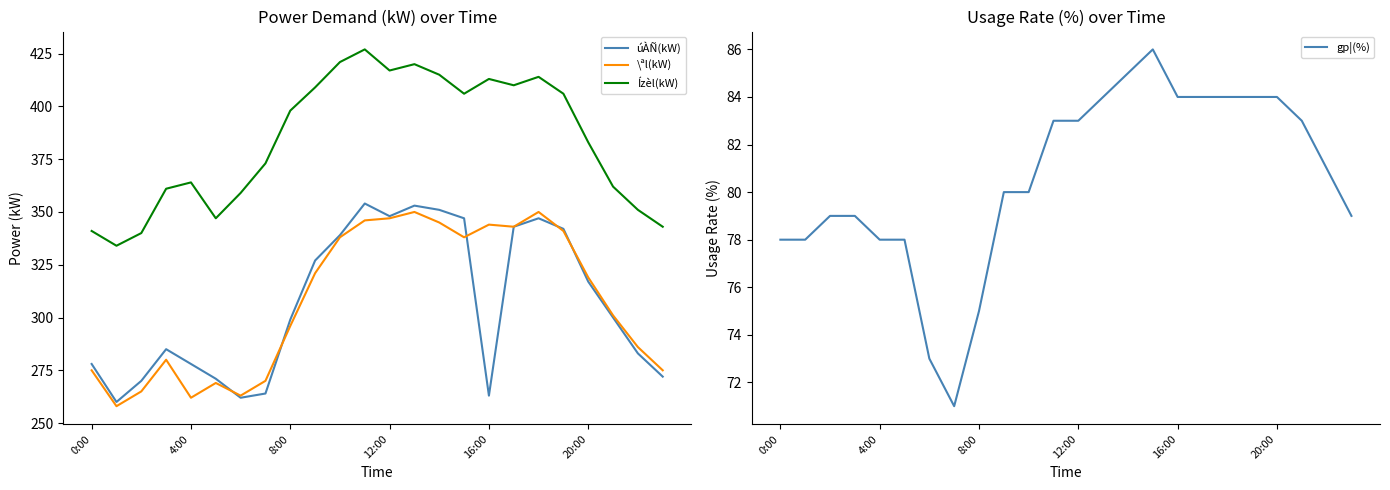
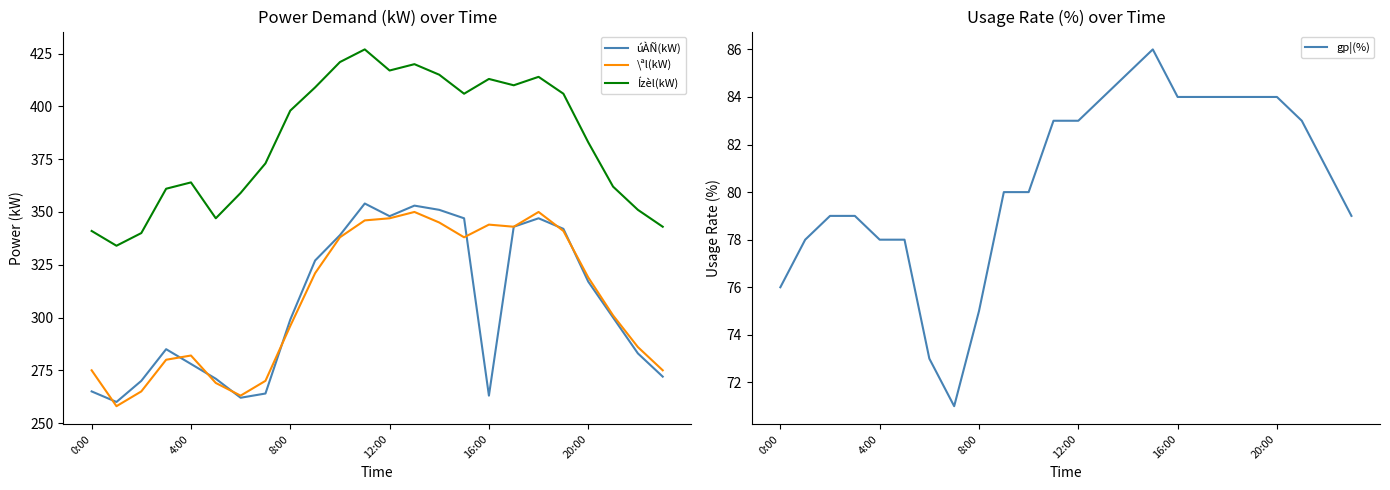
Power Demand (kW) over Time, úÀÑ(kW), 0:00: 278 -> 265
Power Demand (kW) over Time, \ªl(kW), 4:00: 262 -> 282
Usage Rate (%) over Time, 0:00: 78 -> 76
